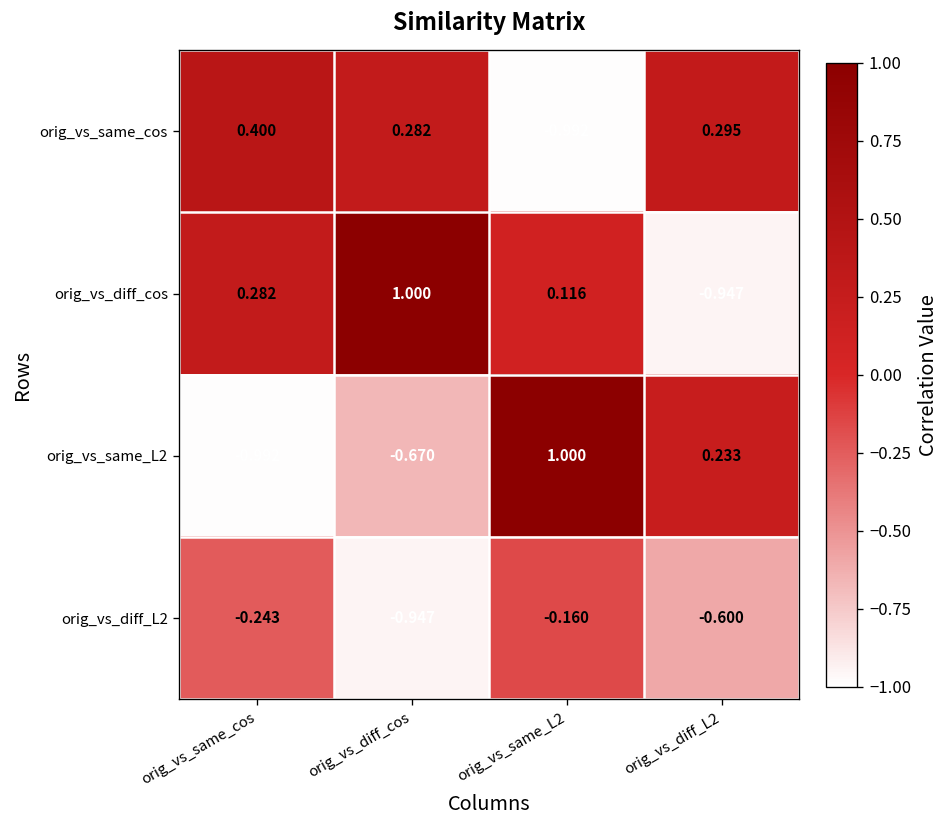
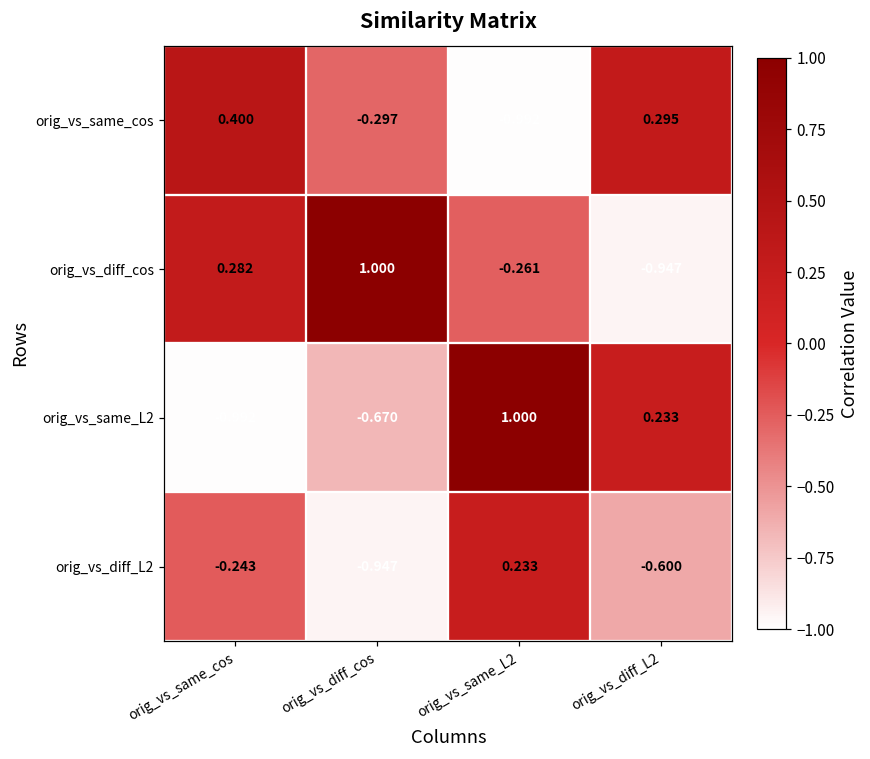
orig_vs_same_cos, orig_vs_diff_cos: 0.282 -> -0.297
orig_vs_diff_cos, orig_vs_same_L2: 0.116 -> -0.261
orig_vs_diff_L2, orig_vs_same_L2: -0.160 -> 0.233
